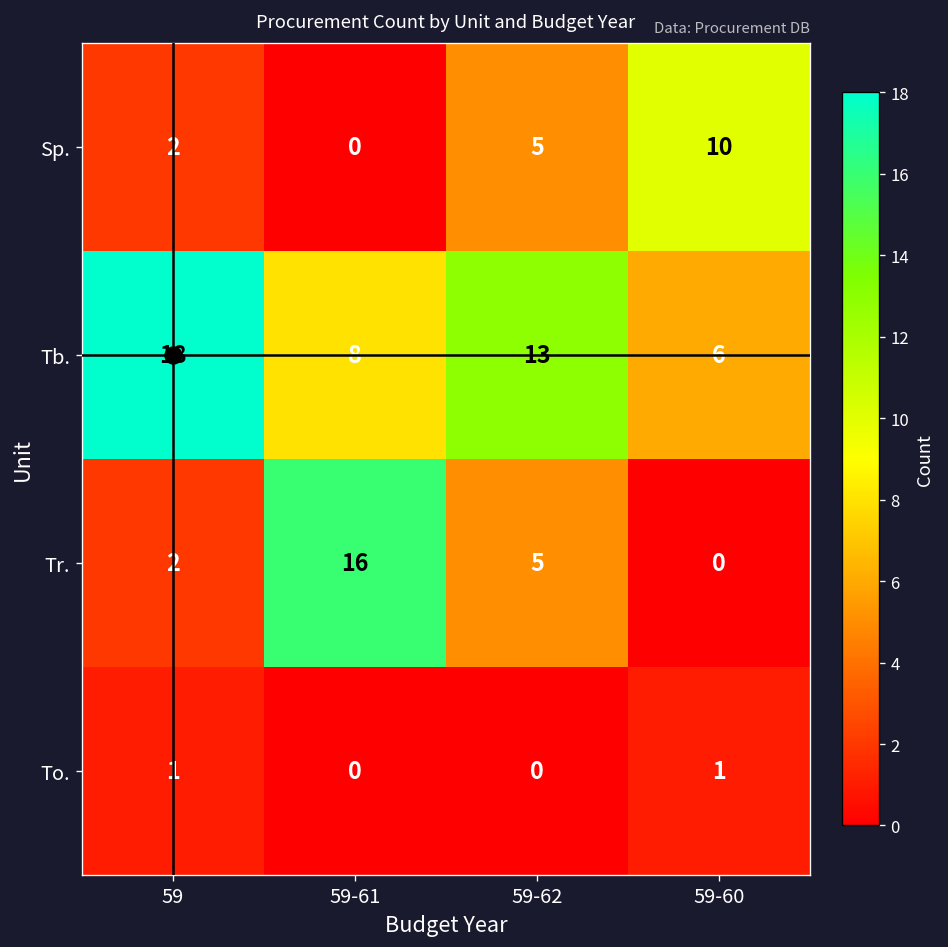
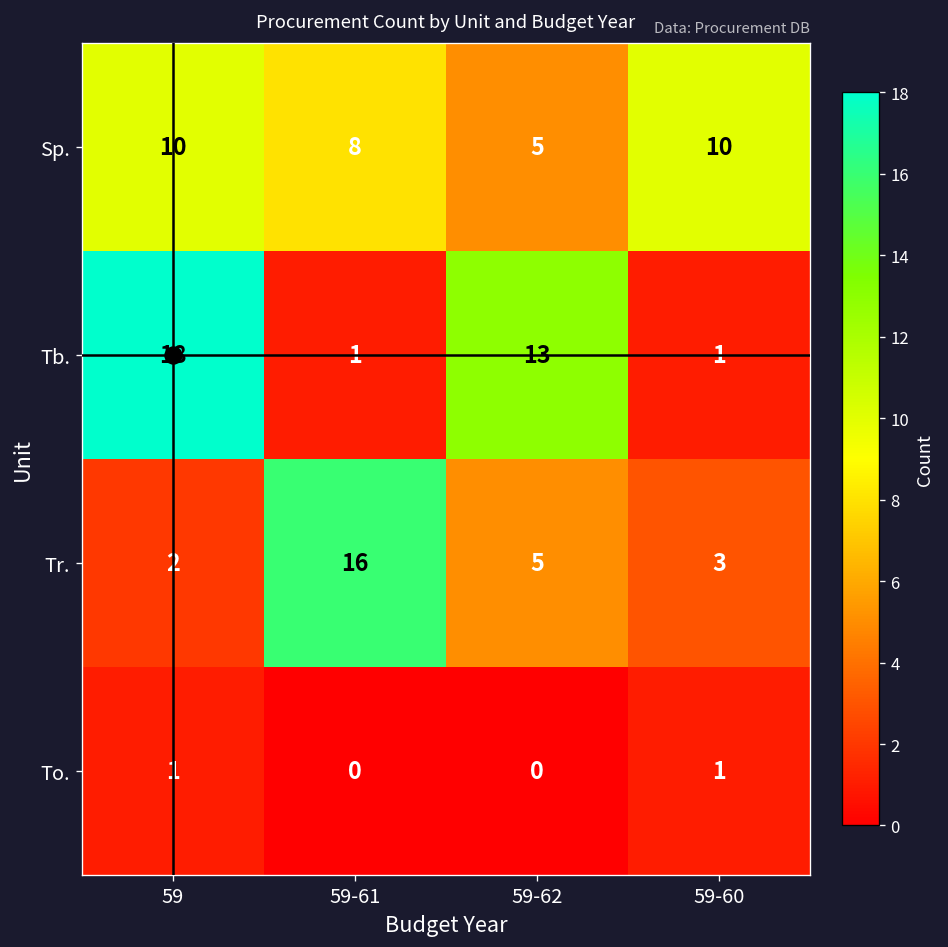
Sp., 59: 2 -> 10
Sp., 59-61: 0 -> 8
Tb., 59-61: 8 -> 1
Tb., 59-60: 6 -> 1
Tr., 59-60: 0 -> 3
